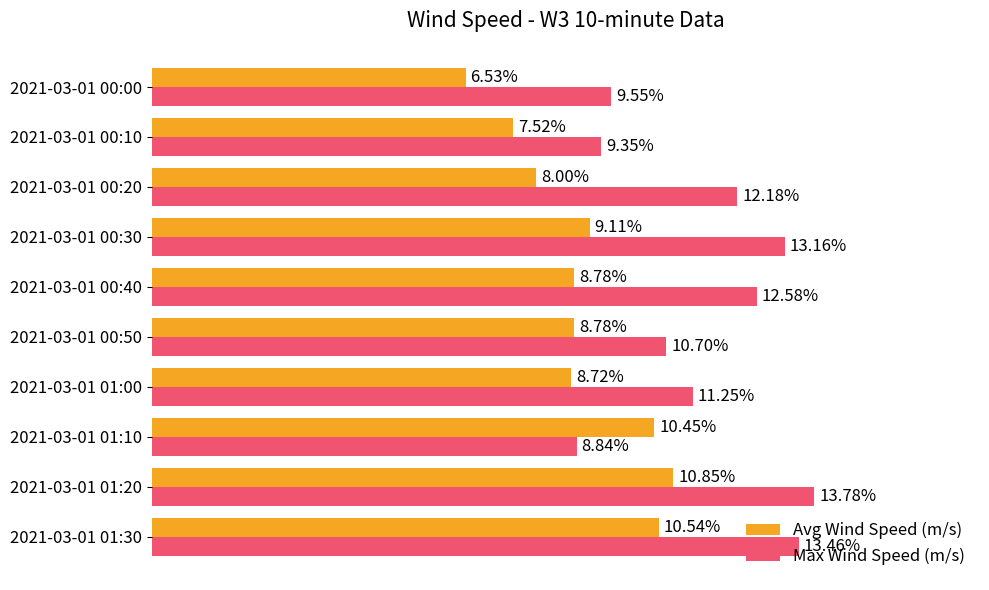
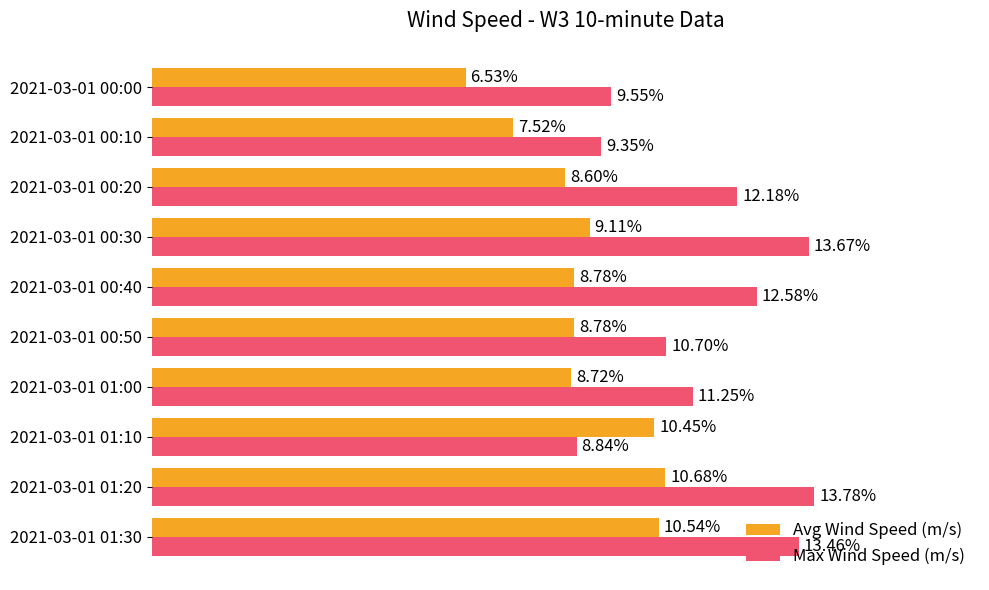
Avg Wind Speed (m/s), 2021-03-01 00:20: 8.00% -> 8.60%
Max Wind Speed (m/s), 2021-03-01 00:30: 13.16% -> 13.67%
Avg Wind Speed (m/s), 2021-03-01 01:20: 10.85% -> 10.68%
